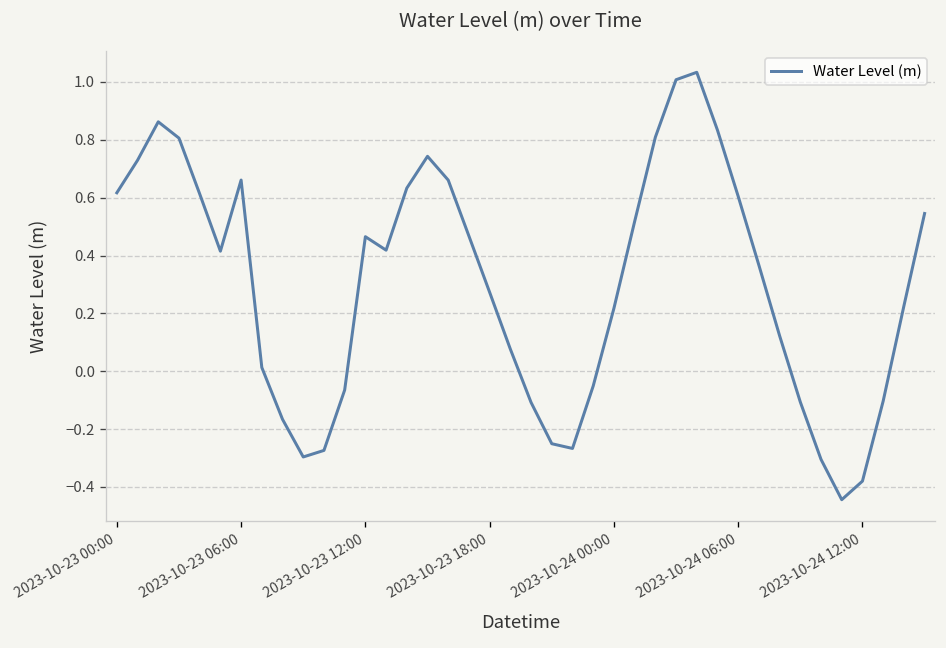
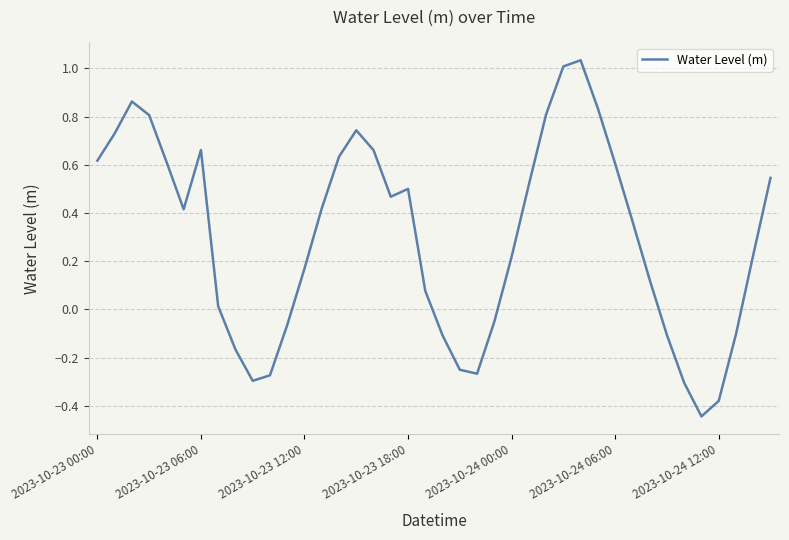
2023-10-23 12:00: 0.47 -> 0.17
2023-10-23 18:00: 0.27 -> 0.50
